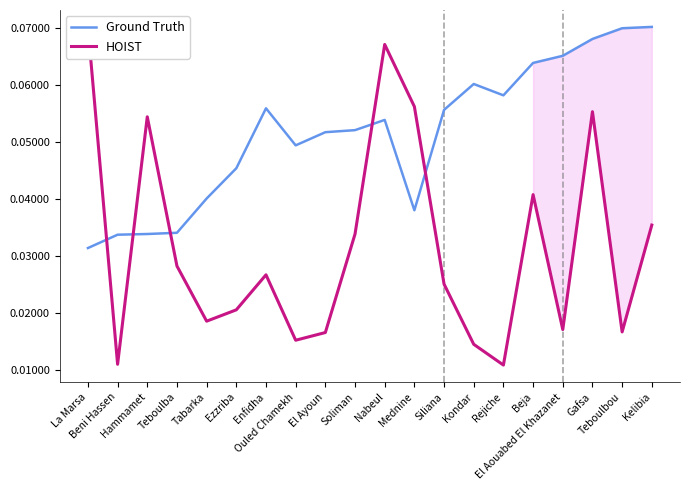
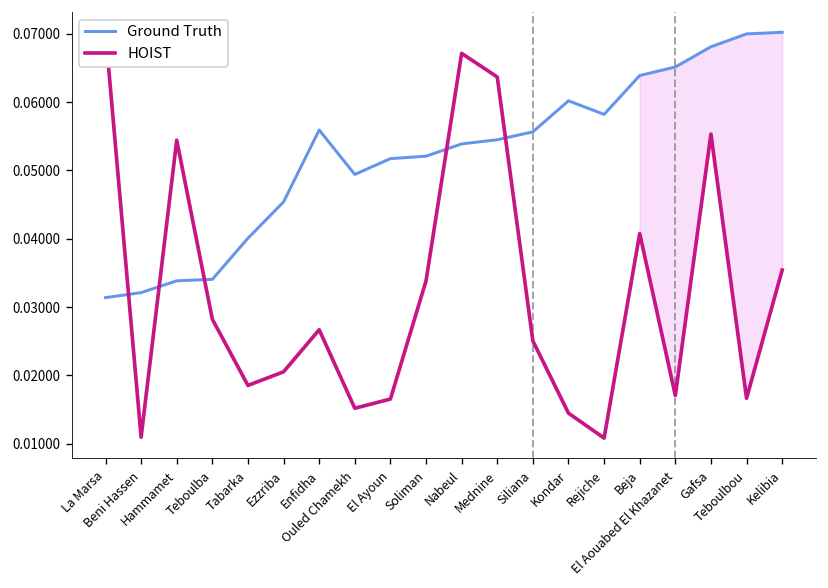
Ground Truth, Beni Hassen: 0.034 -> 0.032
Ground Truth, Mednine: 0.038 -> 0.054
HOIST, Mednine: 0.056 -> 0.064
